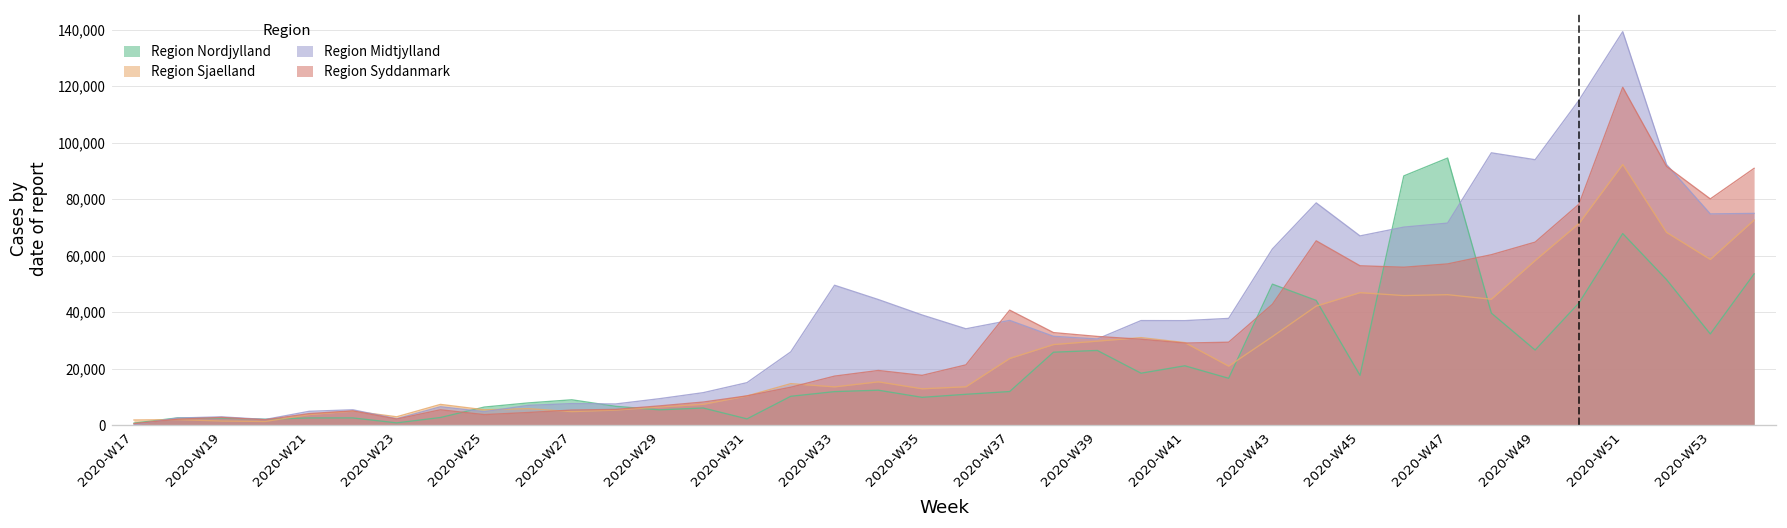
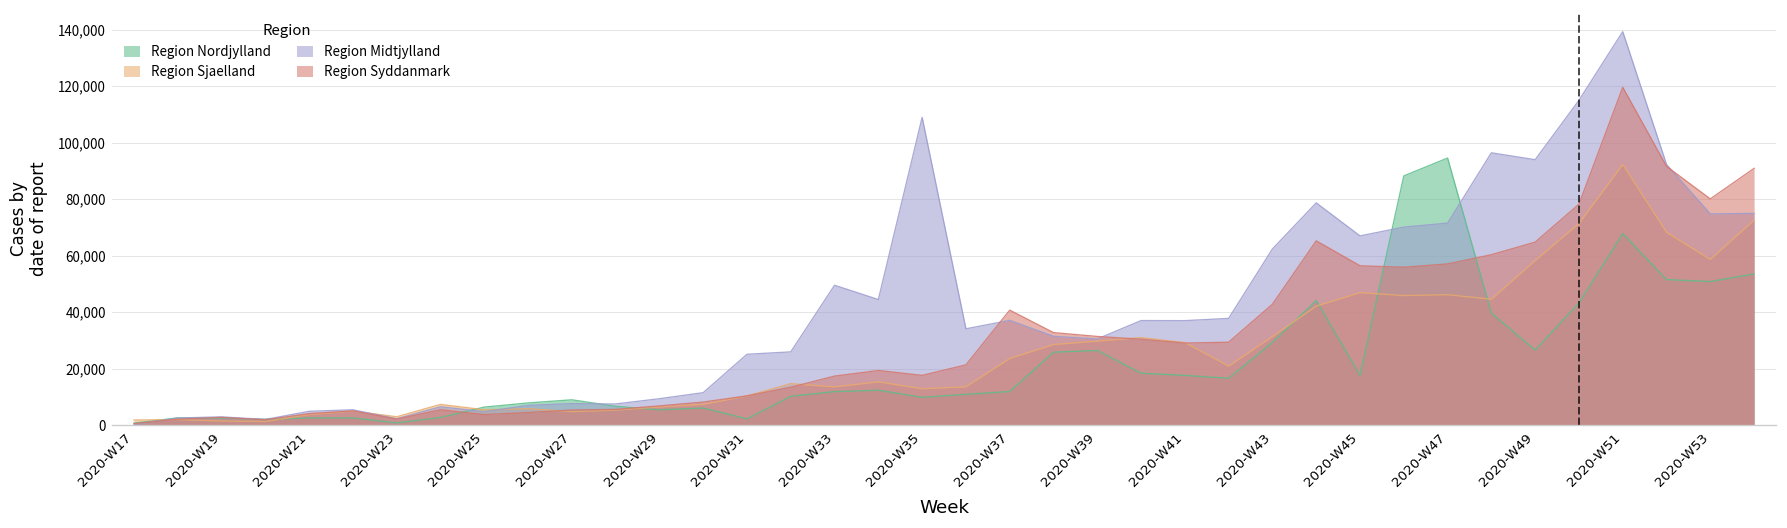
Region Midtjylland, 2020-W31: 15,000 -> 25,000
Region Midtjylland, 2020-W35: 39,000 -> 109,000
Region Nordjylland, 2020-W41: 21,000 -> 18,000
Region Nordjylland, 2020-W43: 50,000 -> 29,000
Region Nordjylland, 2020-W53: 32,000 -> 51,000
